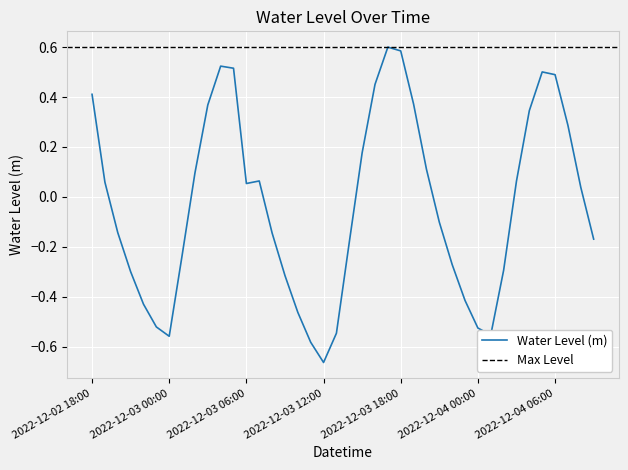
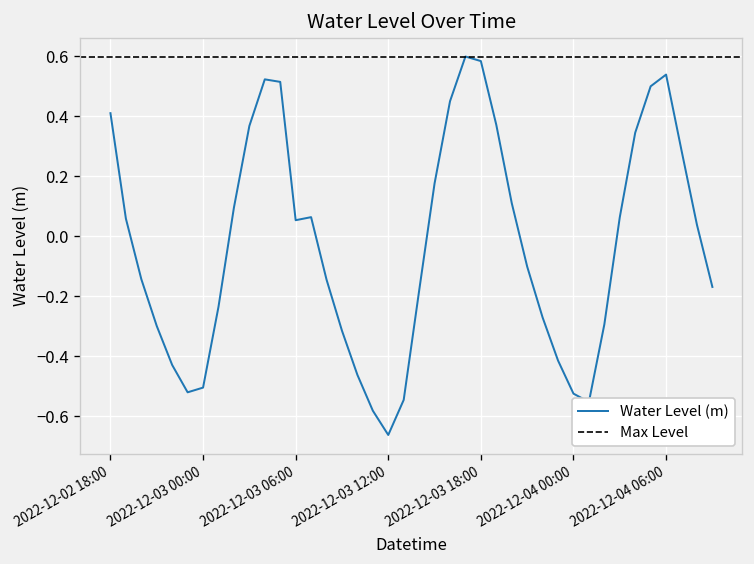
2022-12-03 00:00: -0.56 -> -0.50
2022-12-04 06:00: 0.49 -> 0.54
